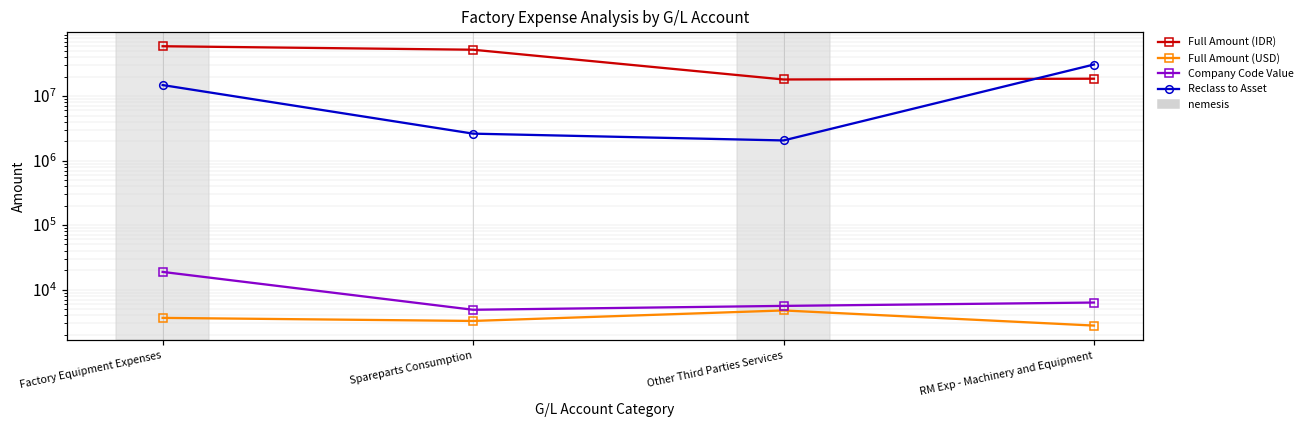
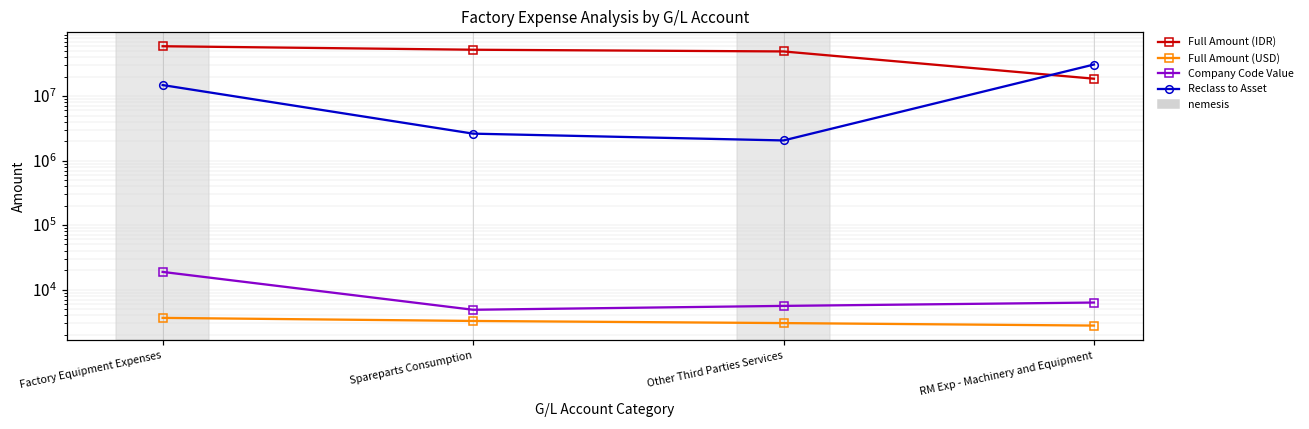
Full Amount (IDR), Other Third Parties Services: 18000000 -> 50000000
Full Amount (USD), Other Third Parties Services: 5000 -> 3000
